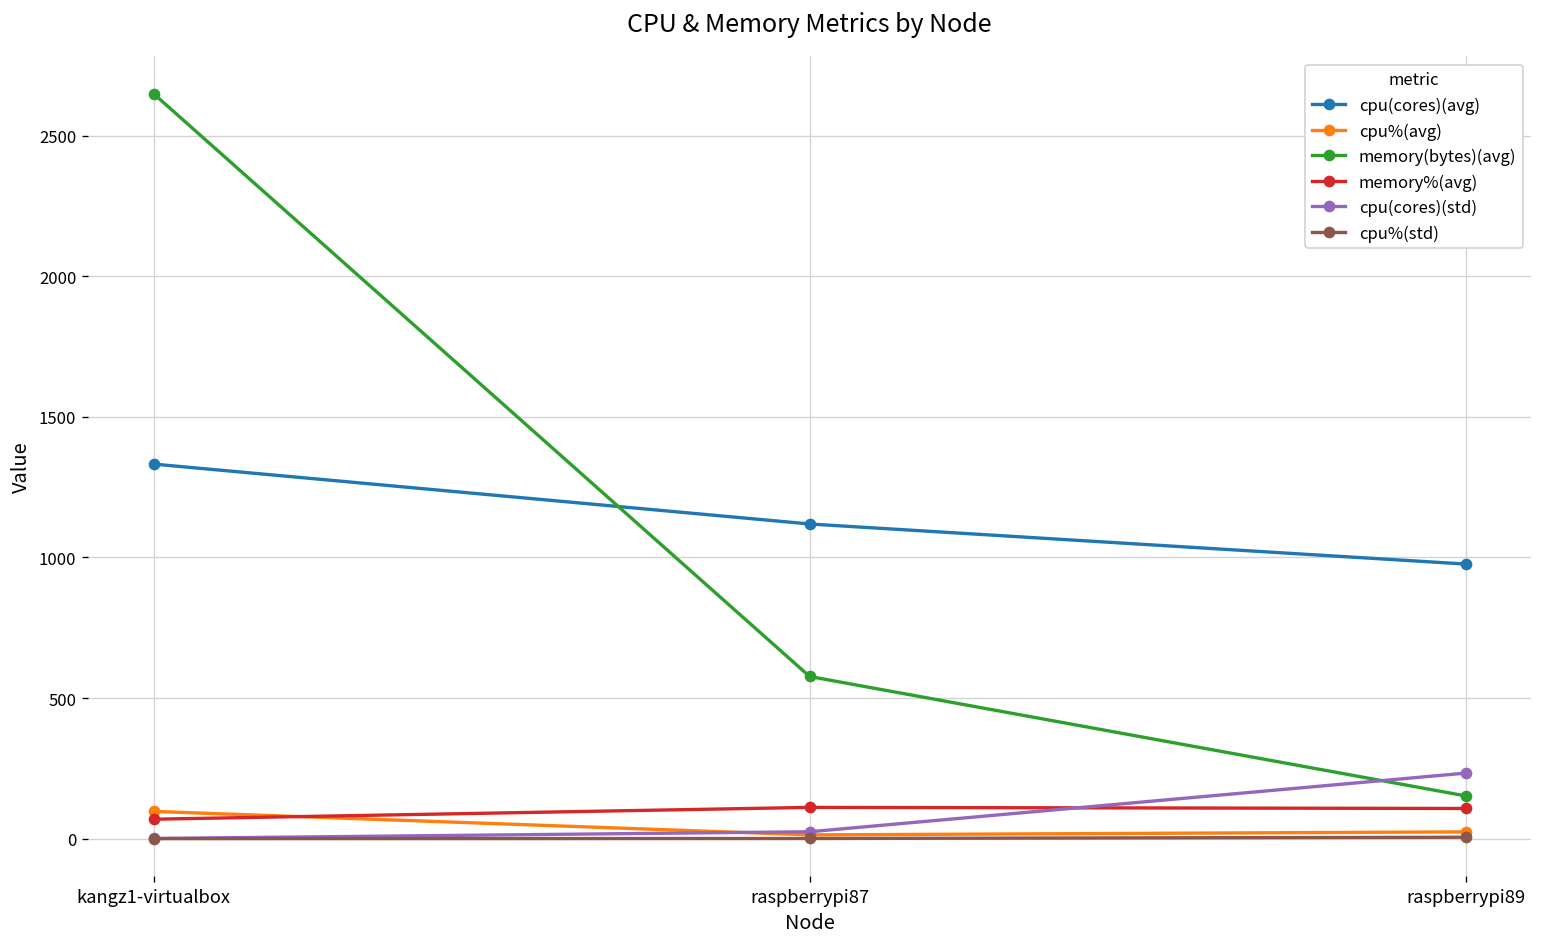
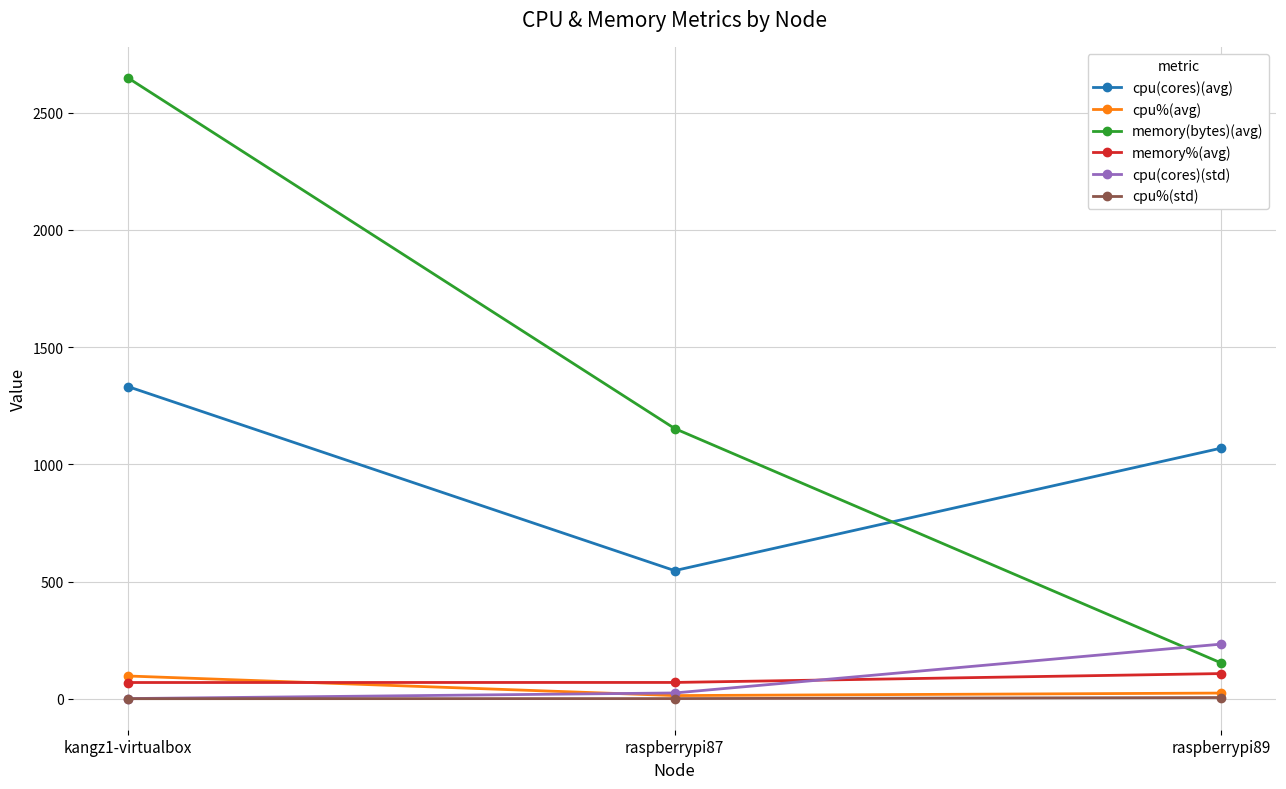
cpu(cores)(avg), raspberrypi87: 1120 -> 550
memory(bytes)(avg), raspberrypi87: 580 -> 1150
memory%(avg), raspberrypi87: 110 -> 70
cpu(cores)(avg), raspberrypi89: 980 -> 1070
